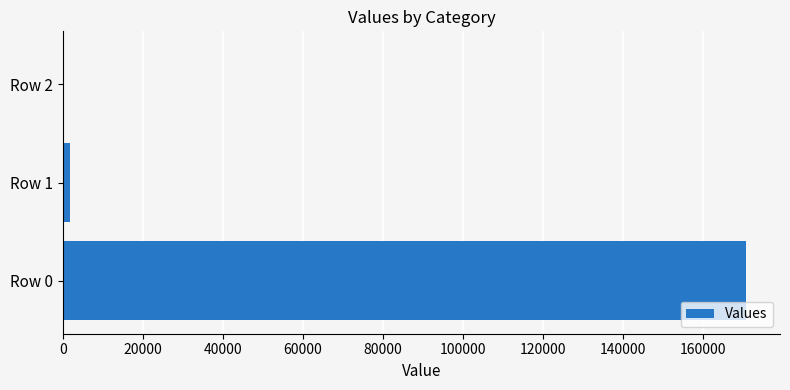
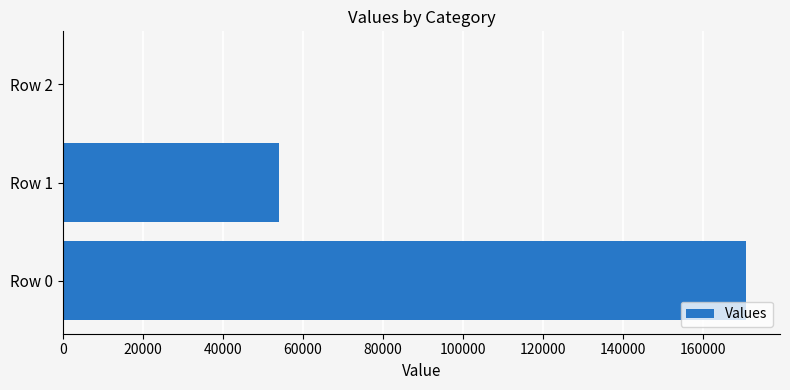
Row 1: 2000 -> 54000
